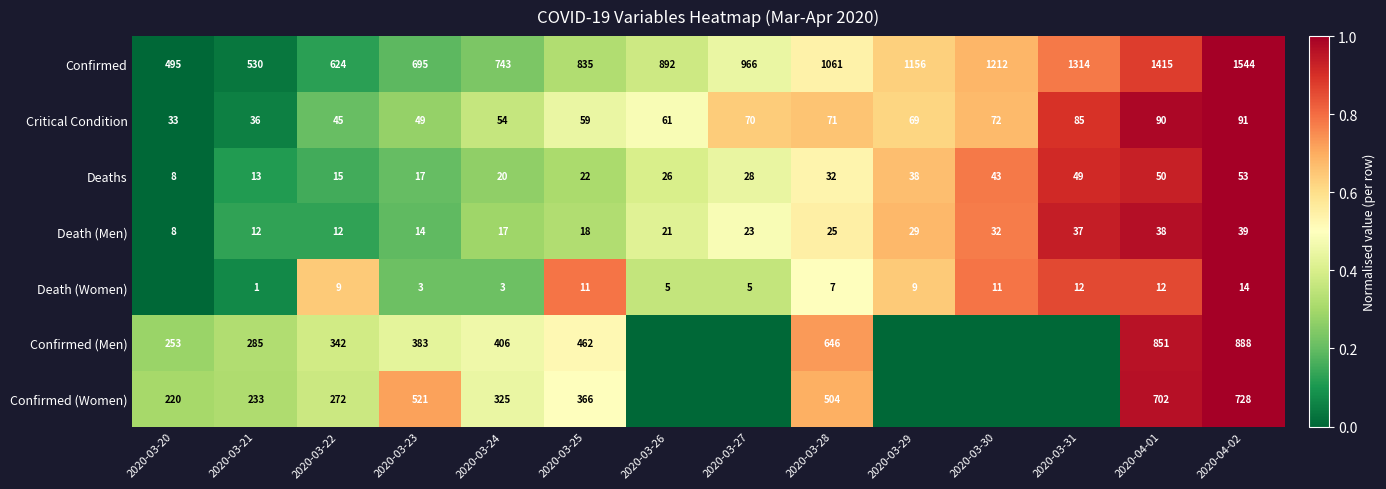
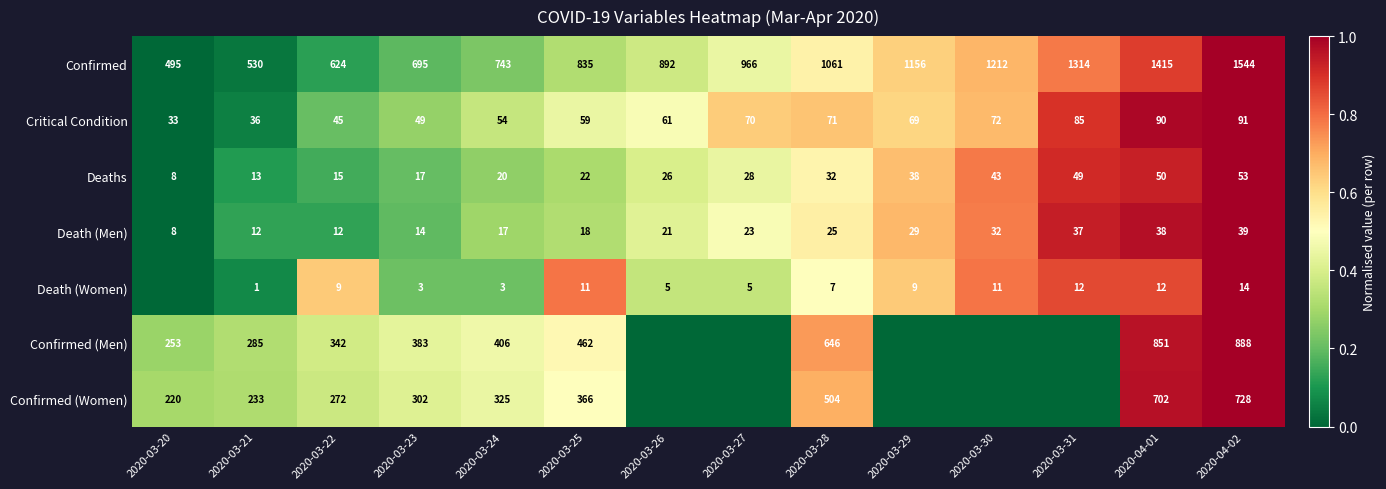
Confirmed (Women), 2020-03-23: 521 -> 302
